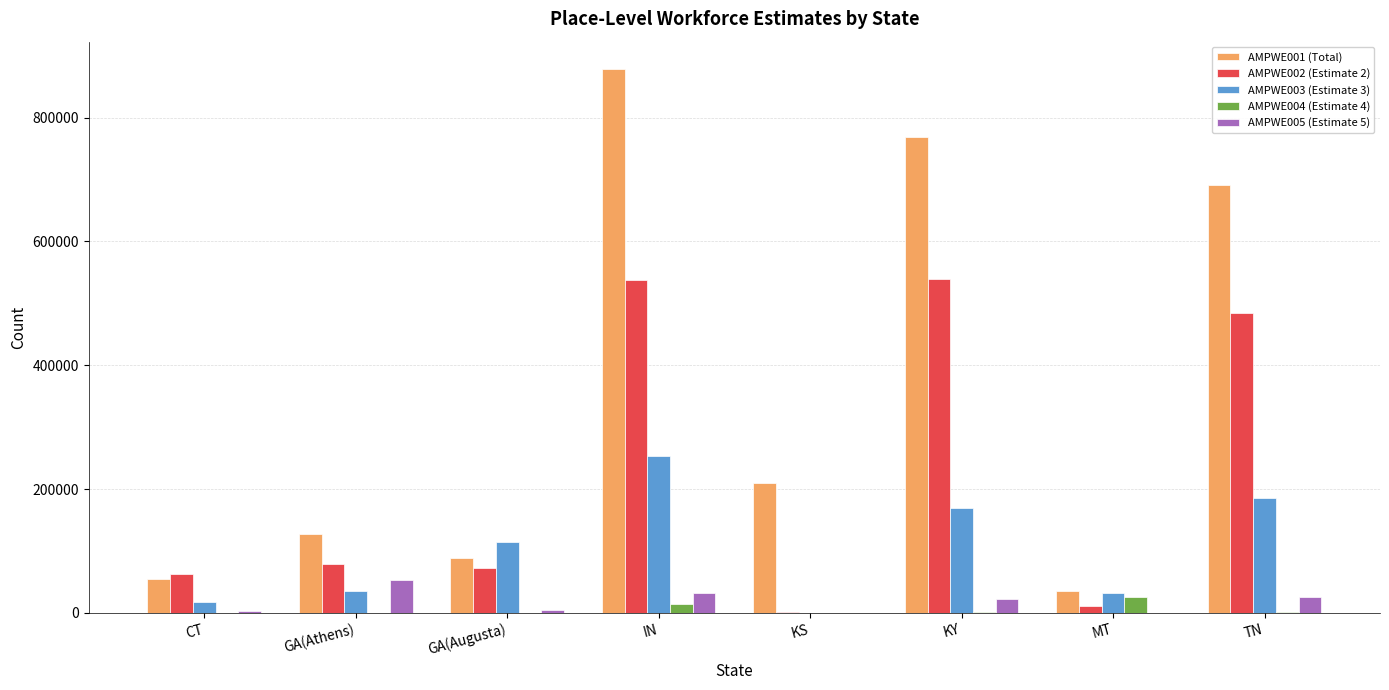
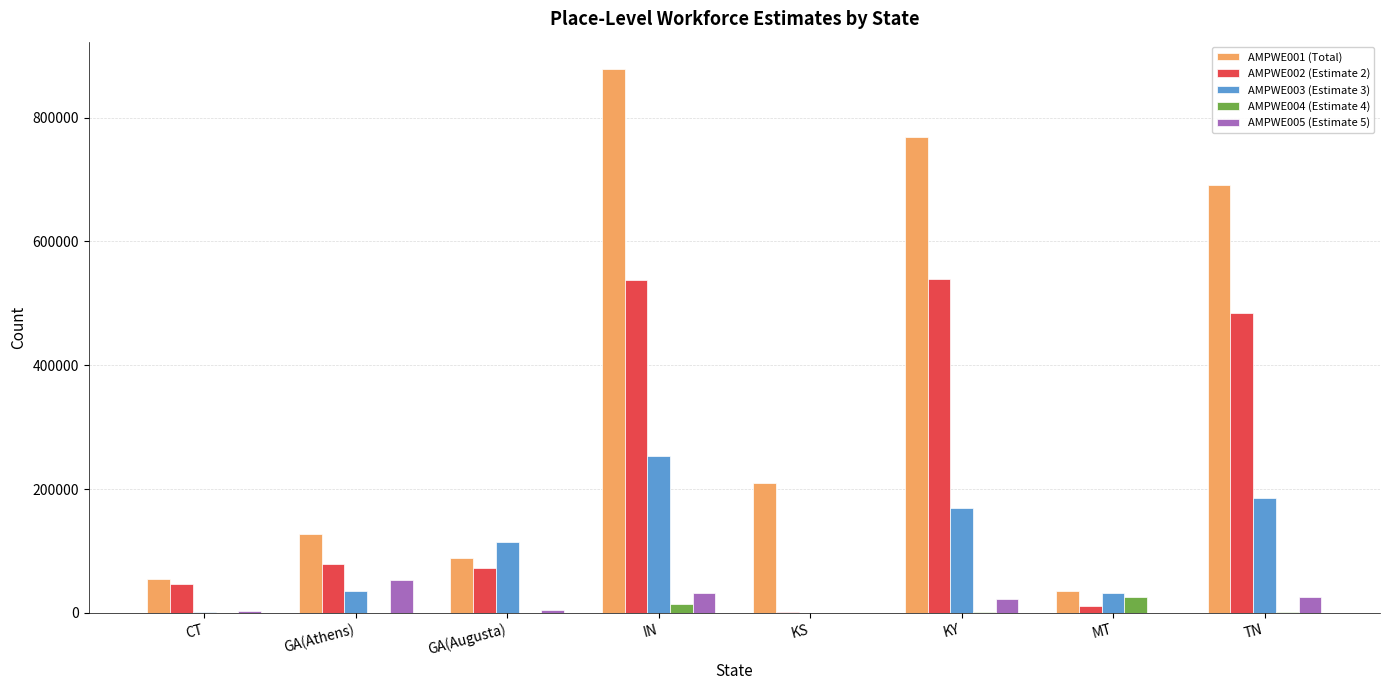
AMPWE002 (Estimate 2), CT: 60000 -> 50000
AMPWE003 (Estimate 3), CT: 20000 -> 0
